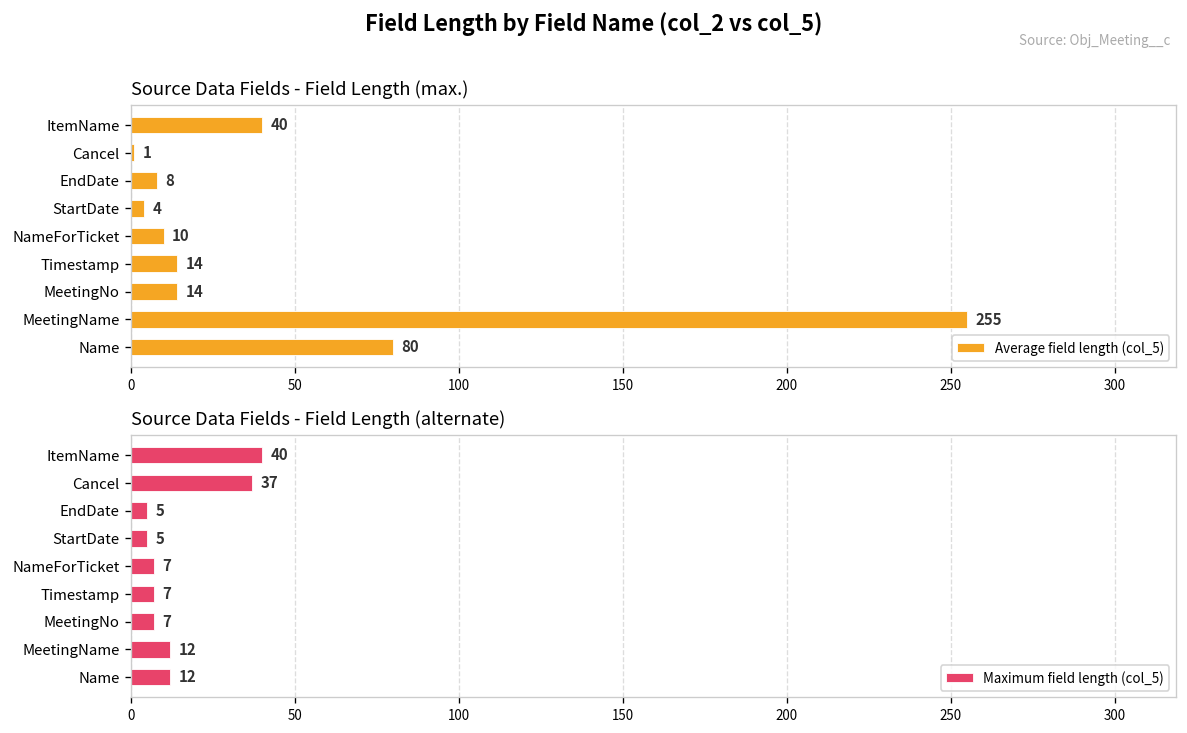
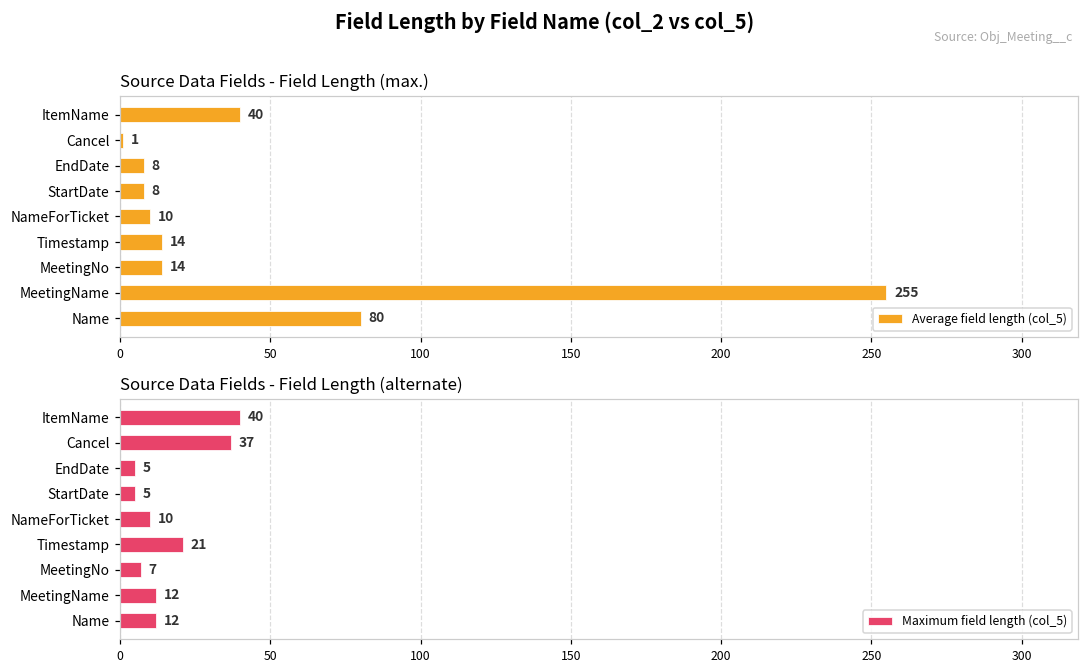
Source Data Fields - Field Length (max.), StartDate: 4 -> 8
Source Data Fields - Field Length (alternate), NameForTicket: 7 -> 10
Source Data Fields - Field Length (alternate), Timestamp: 7 -> 21
